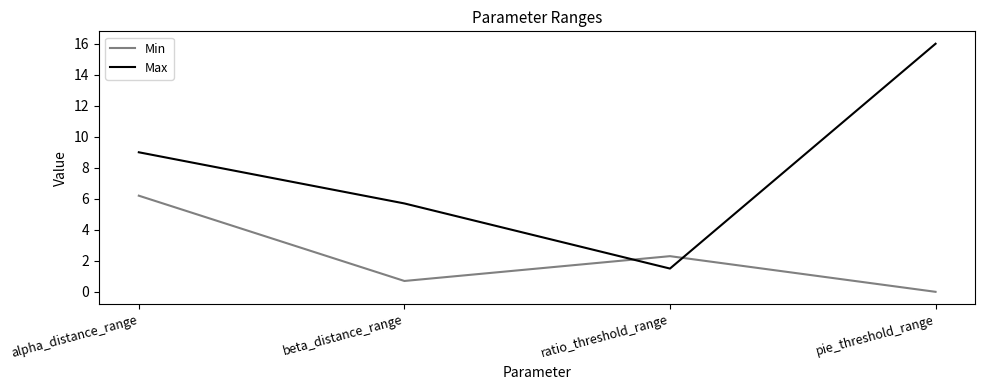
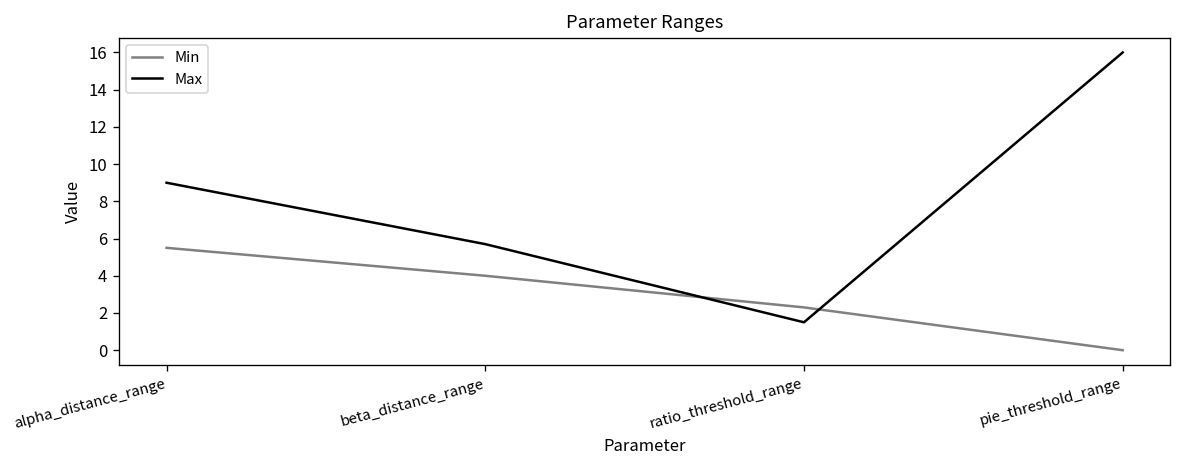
Min, alpha_distance_range: 6.2 -> 5.5
Min, beta_distance_range: 0.7 -> 4.0
